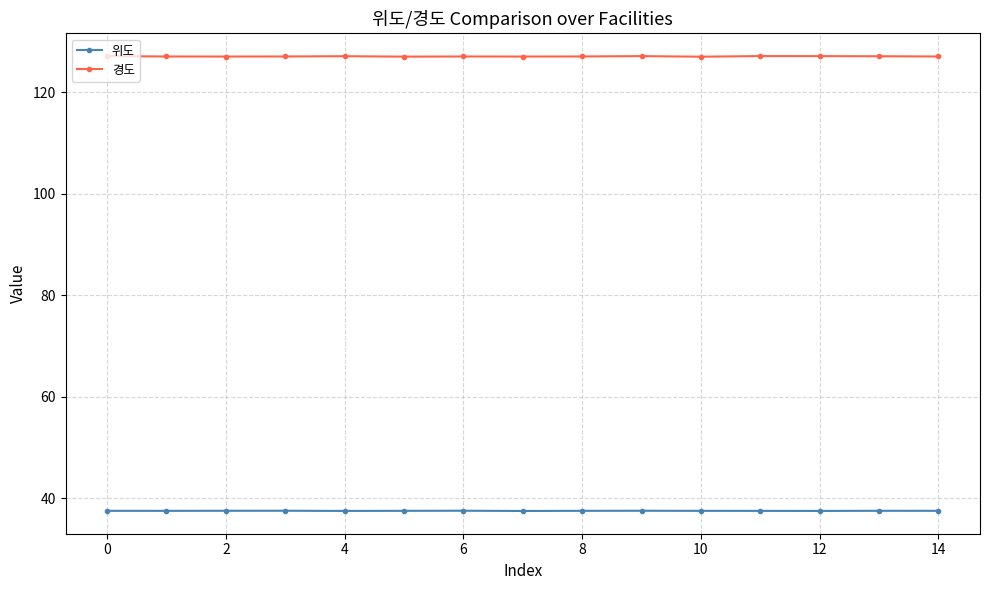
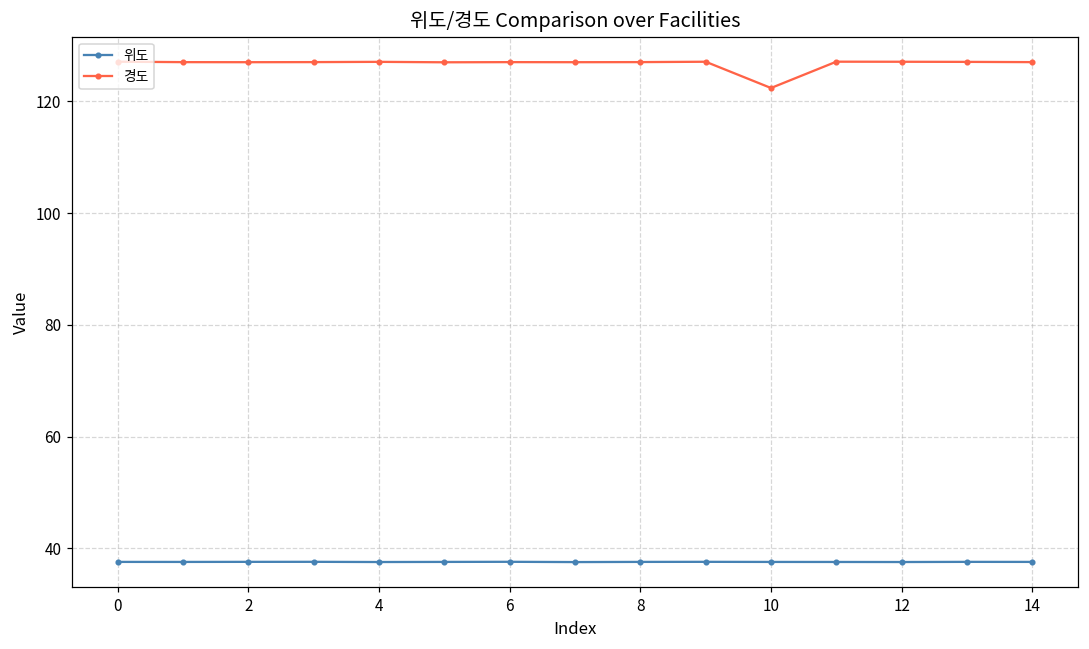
경도, 10: 127 -> 122
